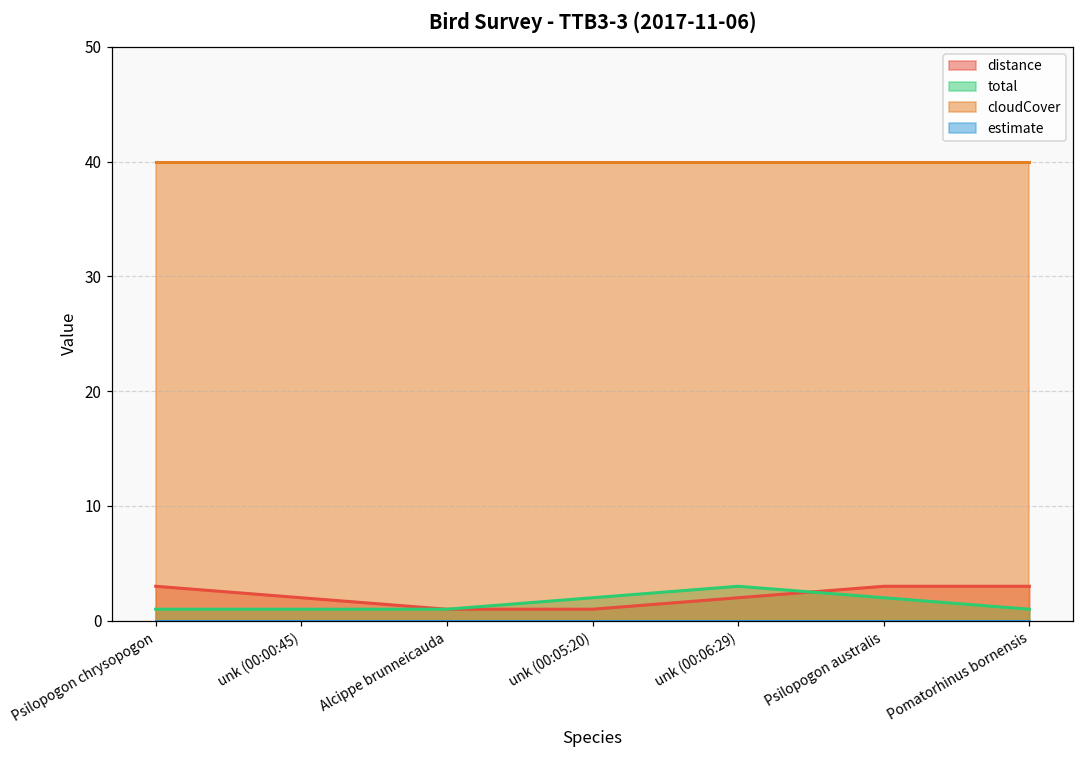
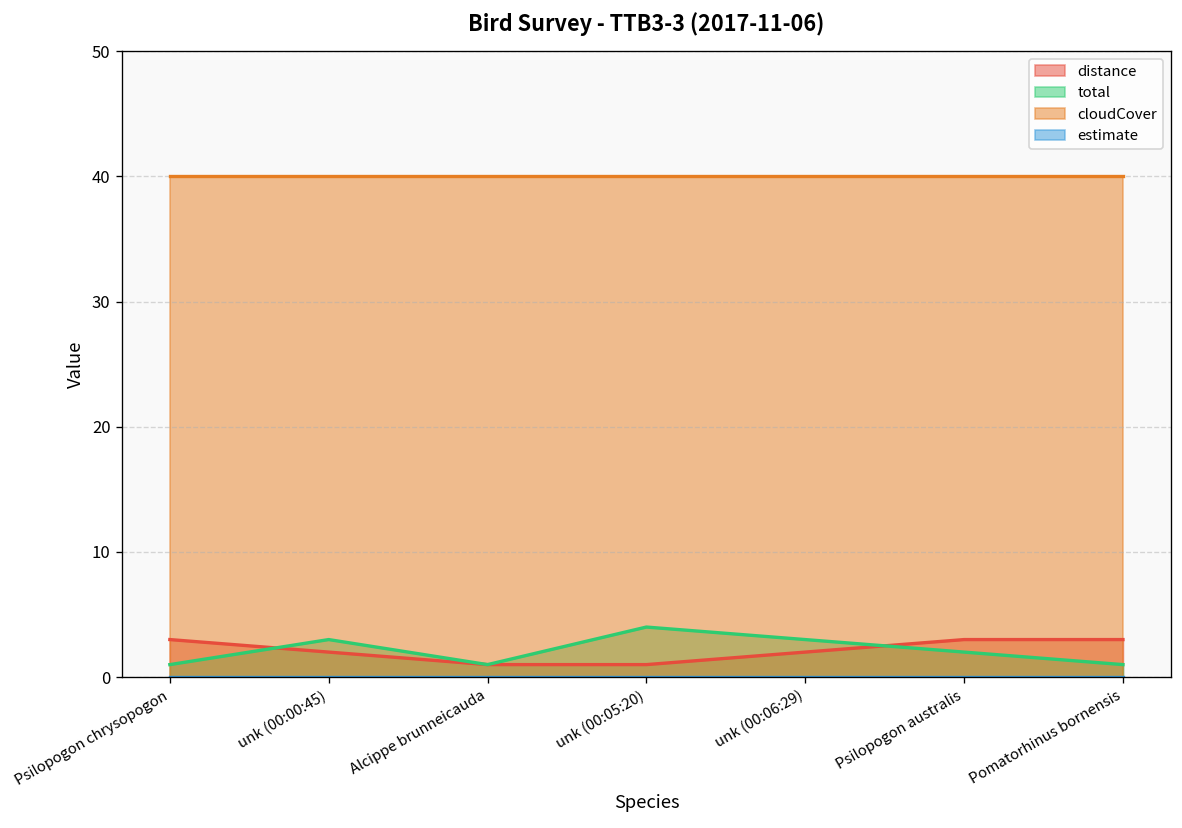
total, unk (00:00:45): 1 -> 3
total, unk (00:05:20): 2 -> 4
